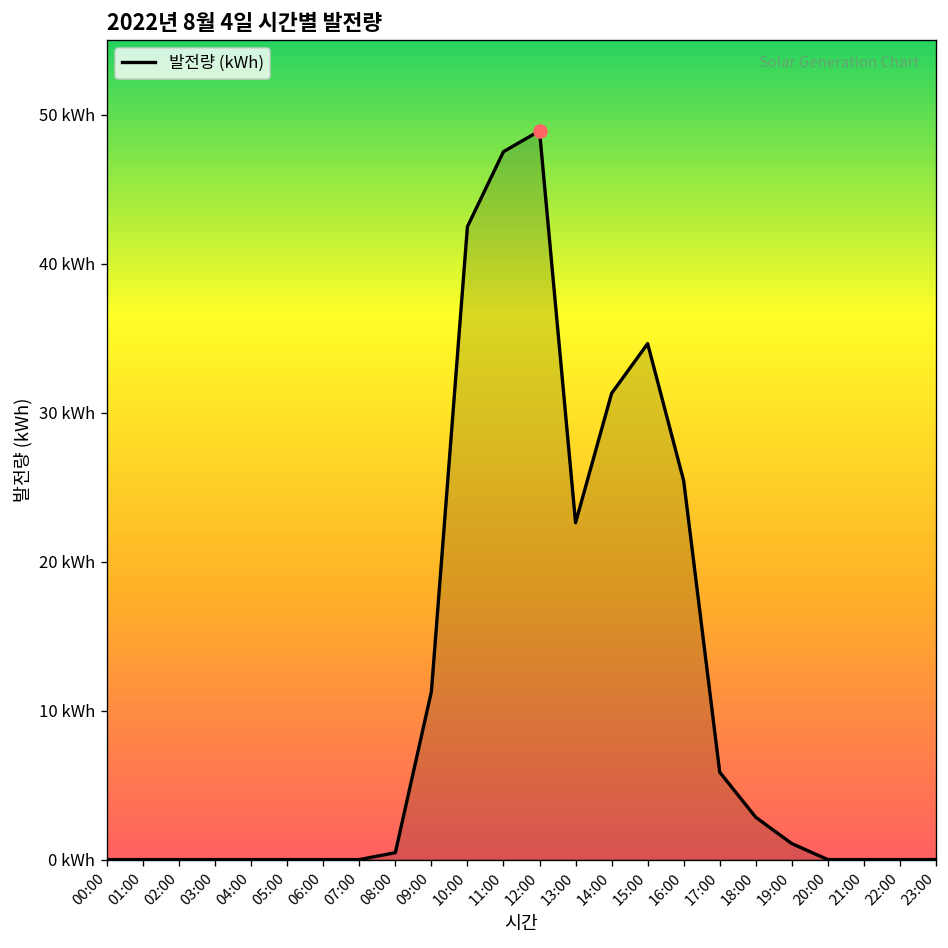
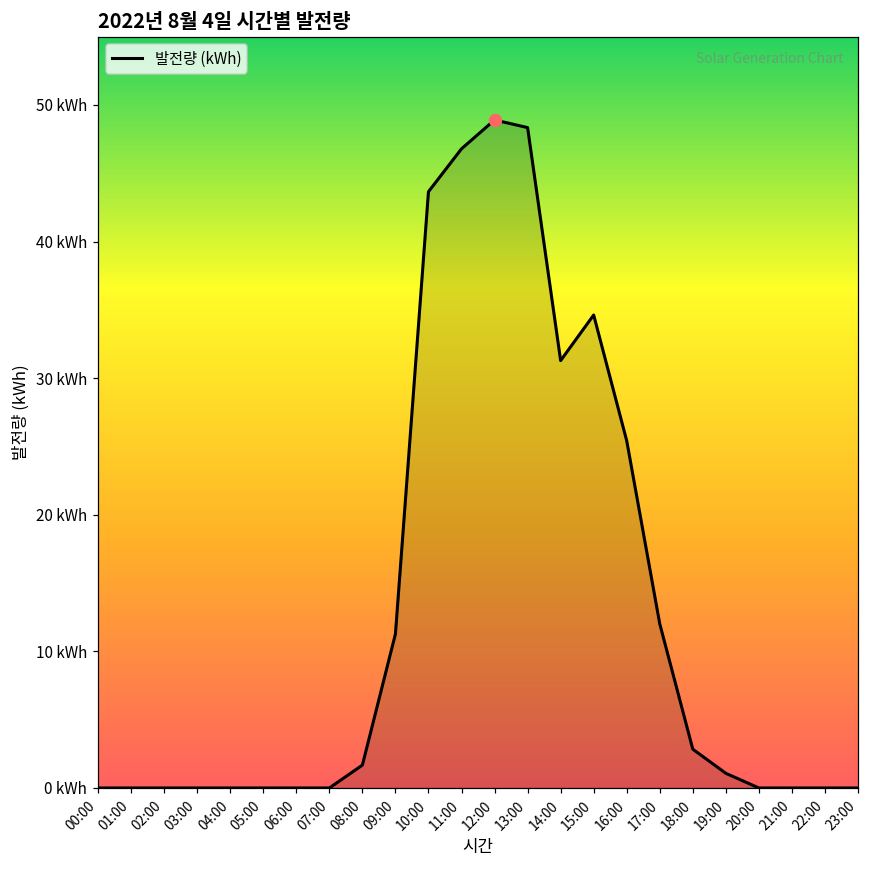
발전량 (kWh), 08:00: 0.5 kWh -> 1.7 kWh
발전량 (kWh), 10:00: 42.5 kWh -> 43.7 kWh
발전량 (kWh), 11:00: 47.5 kWh -> 46.8 kWh
발전량 (kWh), 13:00: 22.6 kWh -> 48.3 kWh
발전량 (kWh), 17:00: 5.9 kWh -> 12.0 kWh
